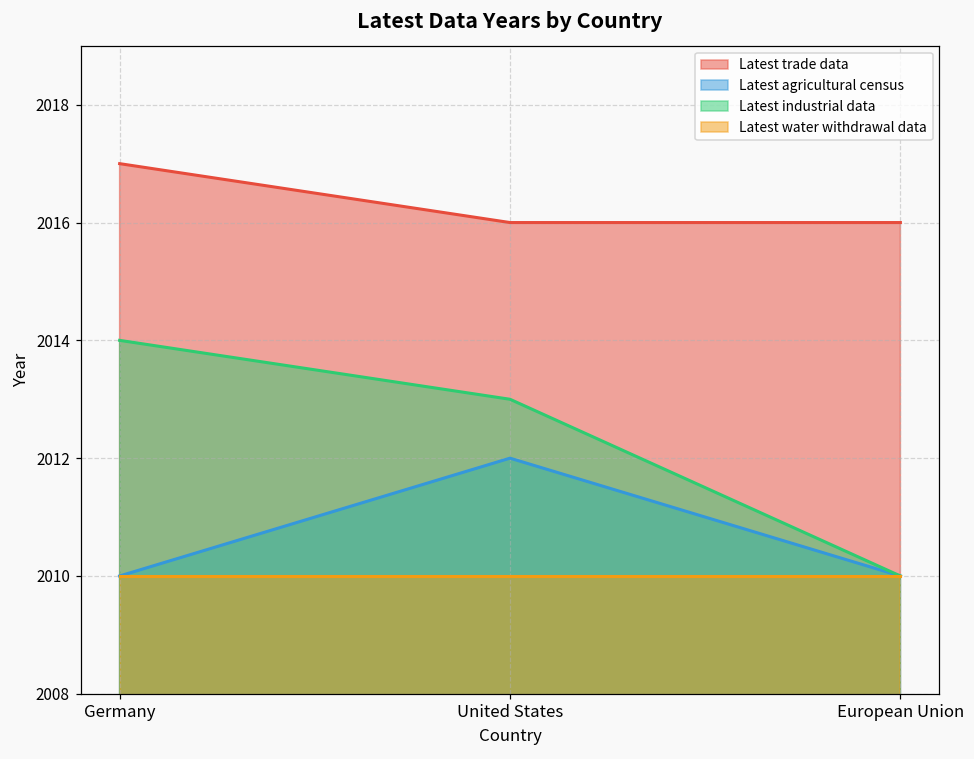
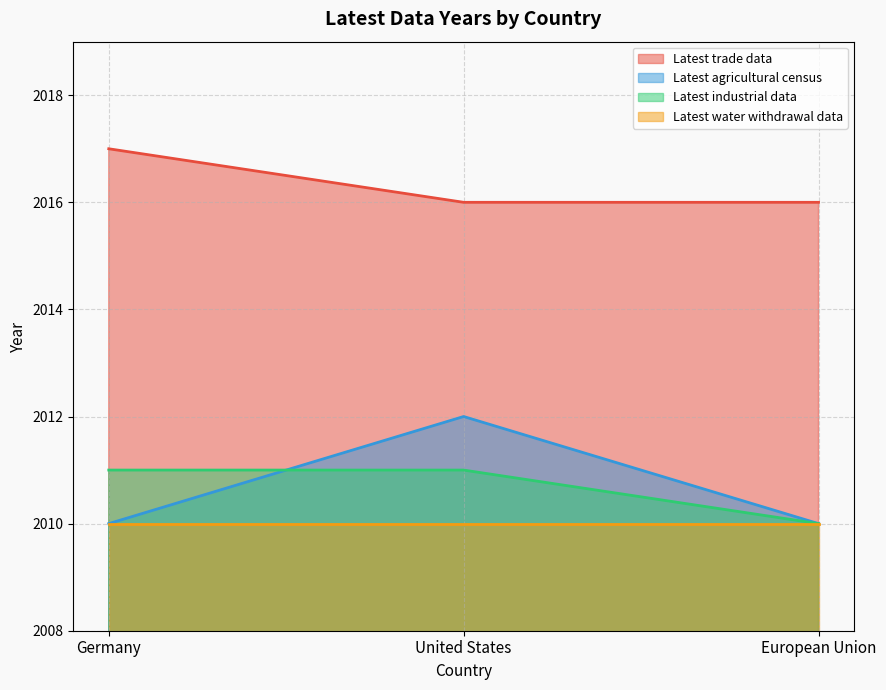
Latest industrial data, Germany: 2014 -> 2011
Latest industrial data, United States: 2013 -> 2011
